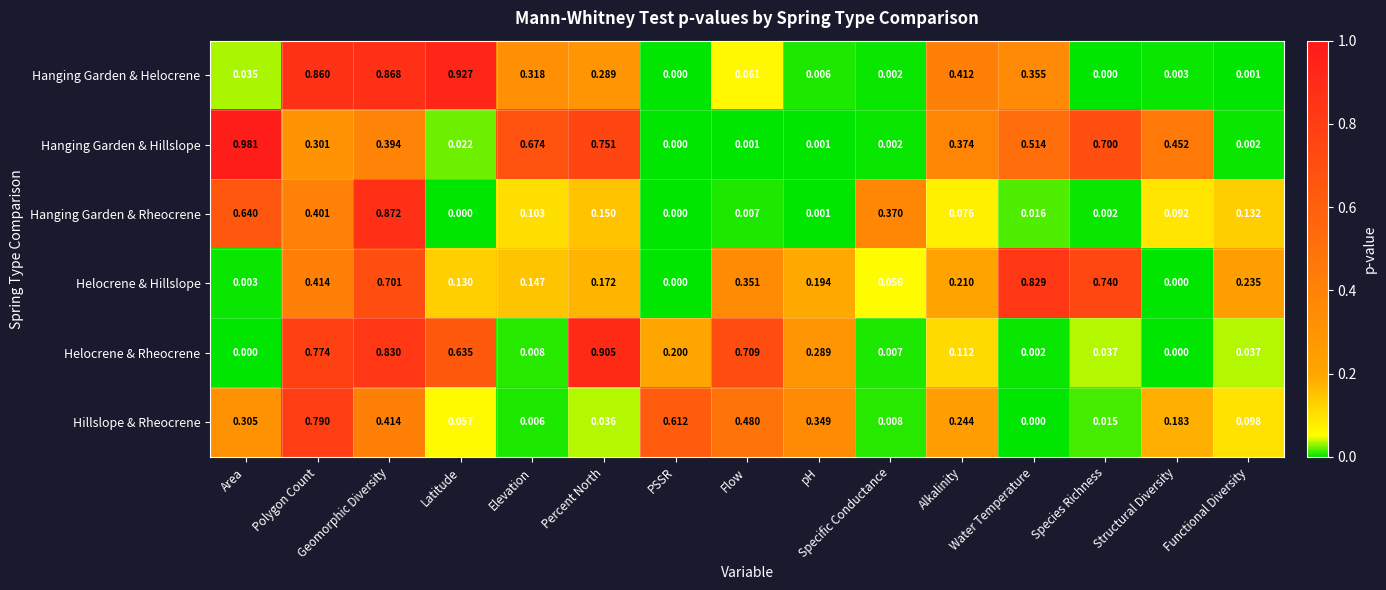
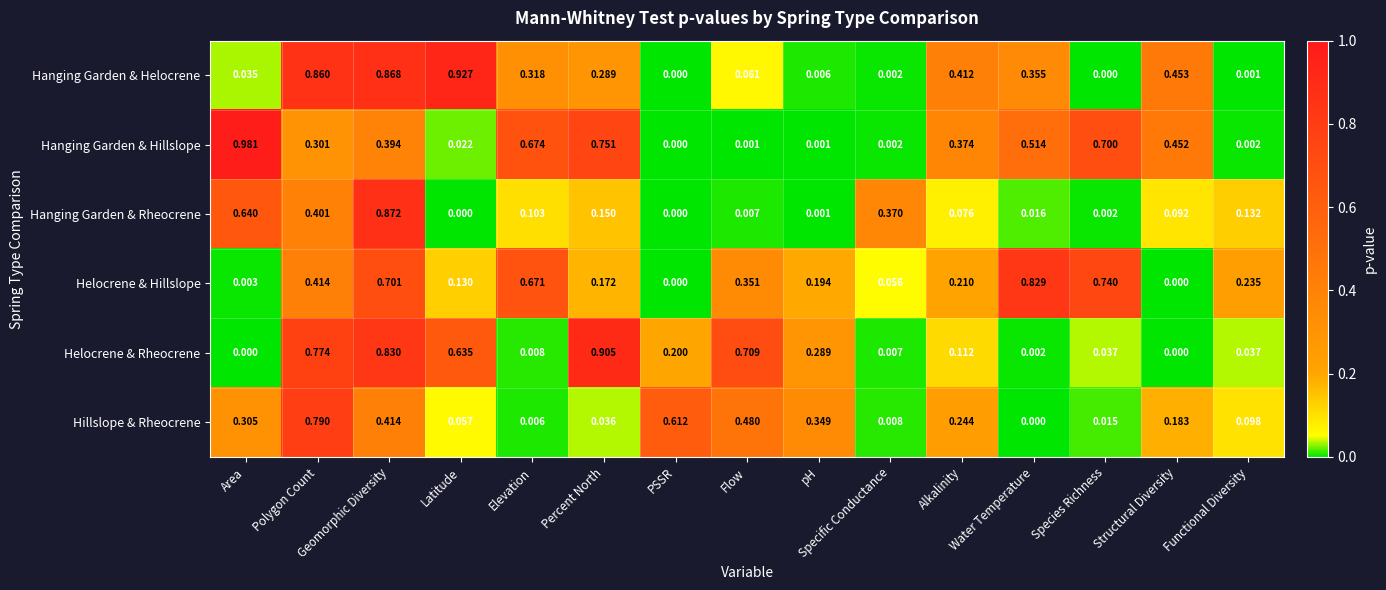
Hanging Garden & Helocrene, Structural Diversity: 0.003 -> 0.453
Helocrene & Hillslope, Elevation: 0.147 -> 0.671
